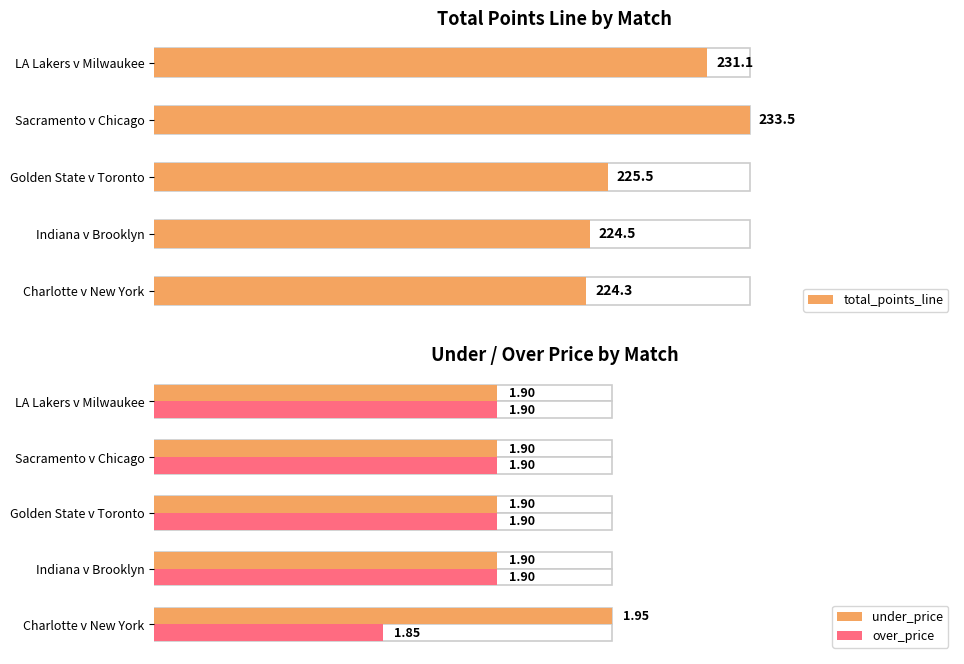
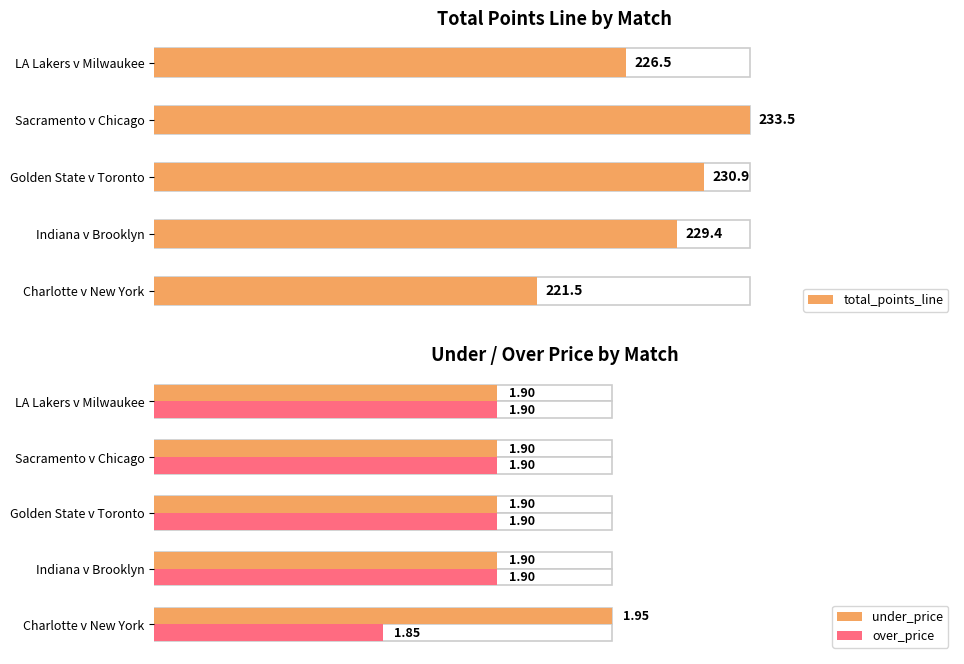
Total Points Line by Match, total_points_line, LA Lakers v Milwaukee: 231.1 -> 226.5
Total Points Line by Match, total_points_line, Golden State v Toronto: 225.5 -> 230.9
Total Points Line by Match, total_points_line, Indiana v Brooklyn: 224.5 -> 229.4
Total Points Line by Match, total_points_line, Charlotte v New York: 224.3 -> 221.5
